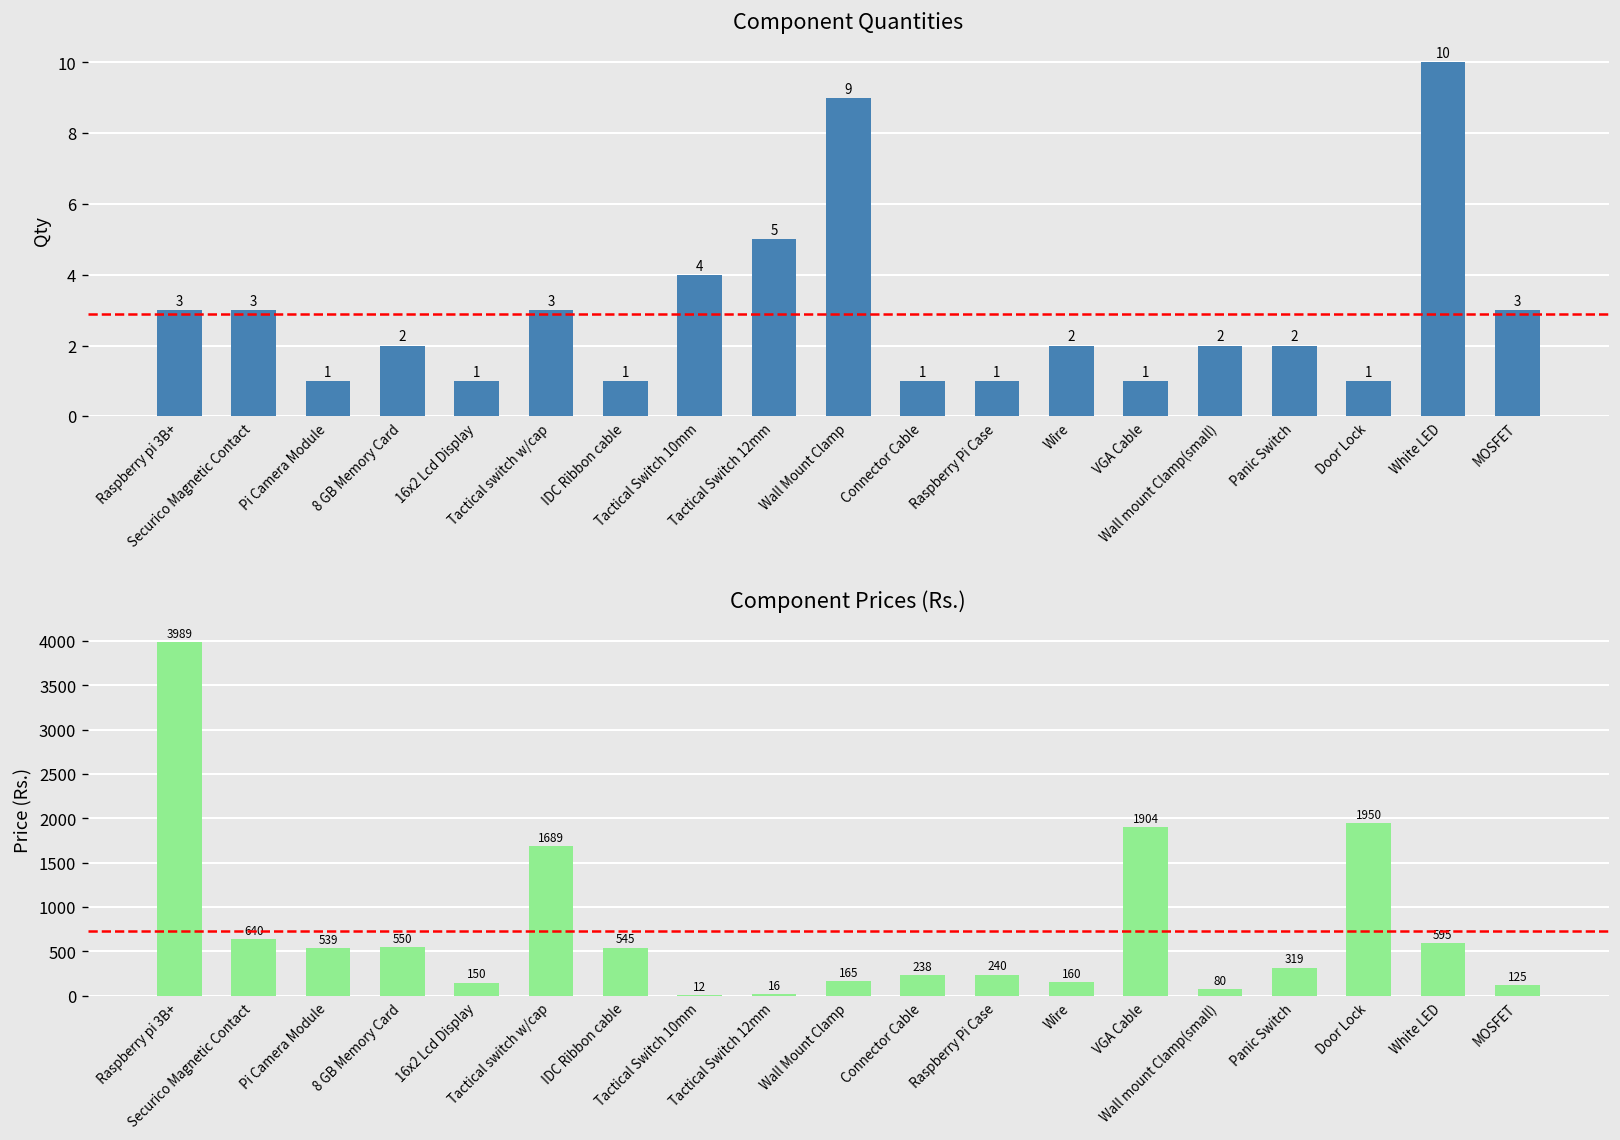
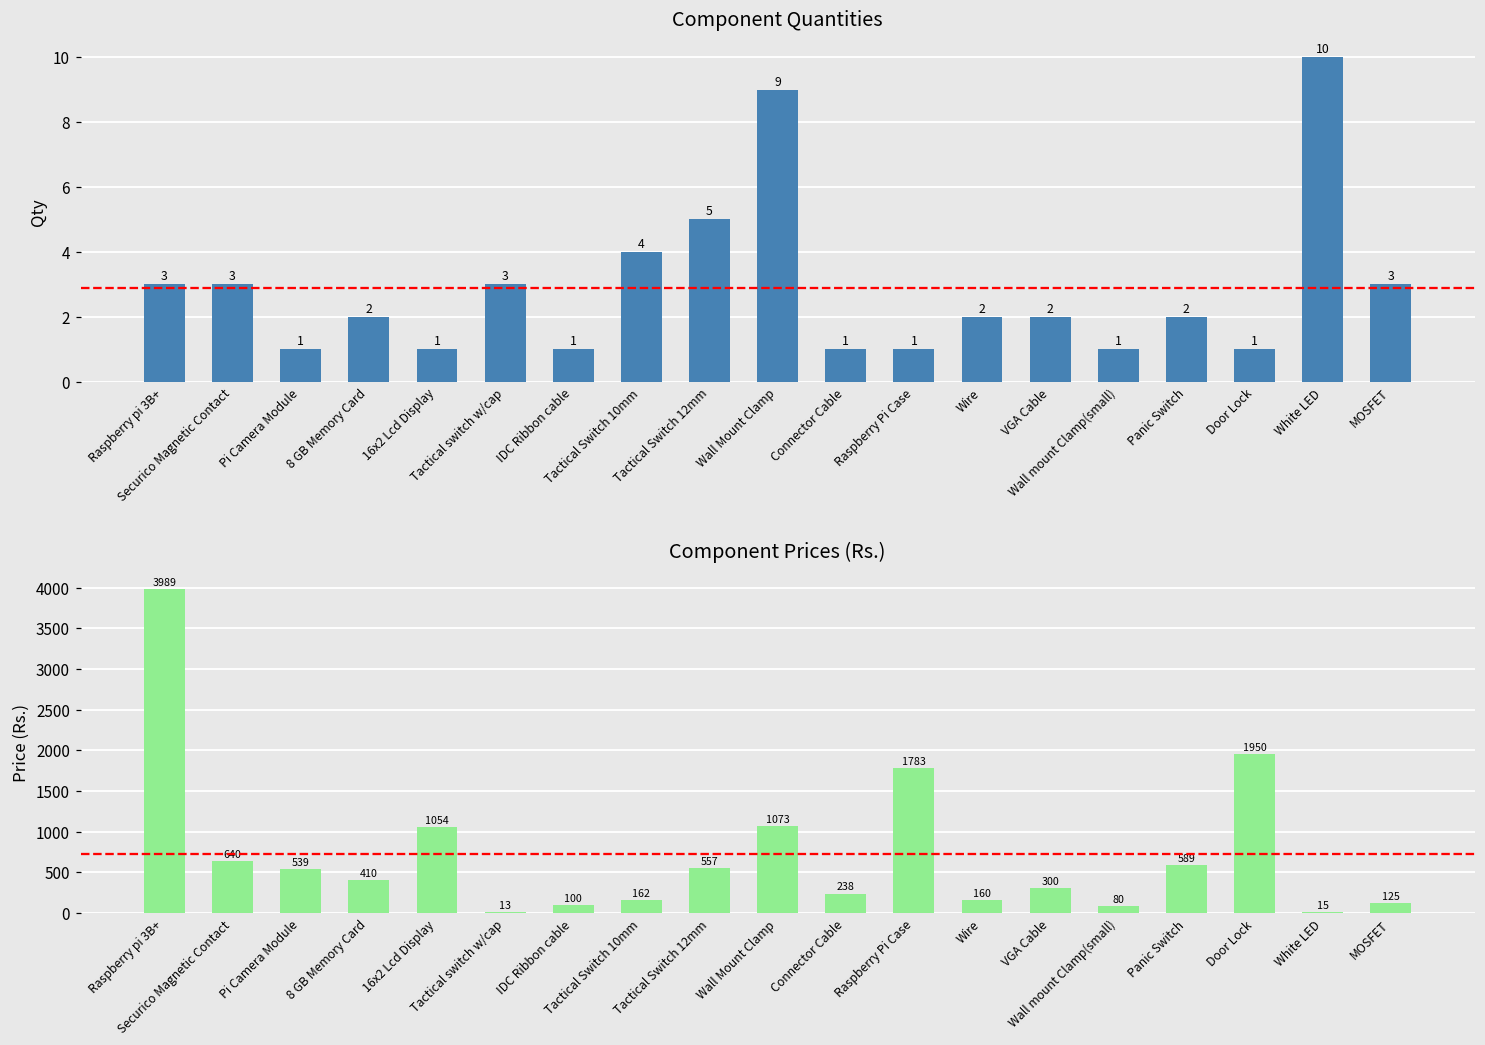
Component Quantities, VGA Cable: 1 -> 2
Component Quantities, Wall mount Clamp(small): 2 -> 1
Component Prices (Rs.), 8 GB Memory Card: 550 -> 410
Component Prices (Rs.), 16x2 Lcd Display: 150 -> 1054
Component Prices (Rs.), Tactical switch w/cap: 1689 -> 13
Component Prices (Rs.), IDC Ribbon cable: 545 -> 100
Component Prices (Rs.), Tactical Switch 10mm: 12 -> 162
Component Prices (Rs.), Tactical Switch 12mm: 16 -> 557
Component Prices (Rs.), Wall Mount Clamp: 165 -> 1073
Component Prices (Rs.), Raspberry Pi Case: 240 -> 1783
Component Prices (Rs.), VGA Cable: 1904 -> 300
Component Prices (Rs.), Panic Switch: 319 -> 589
Component Prices (Rs.), White LED: 595 -> 15
